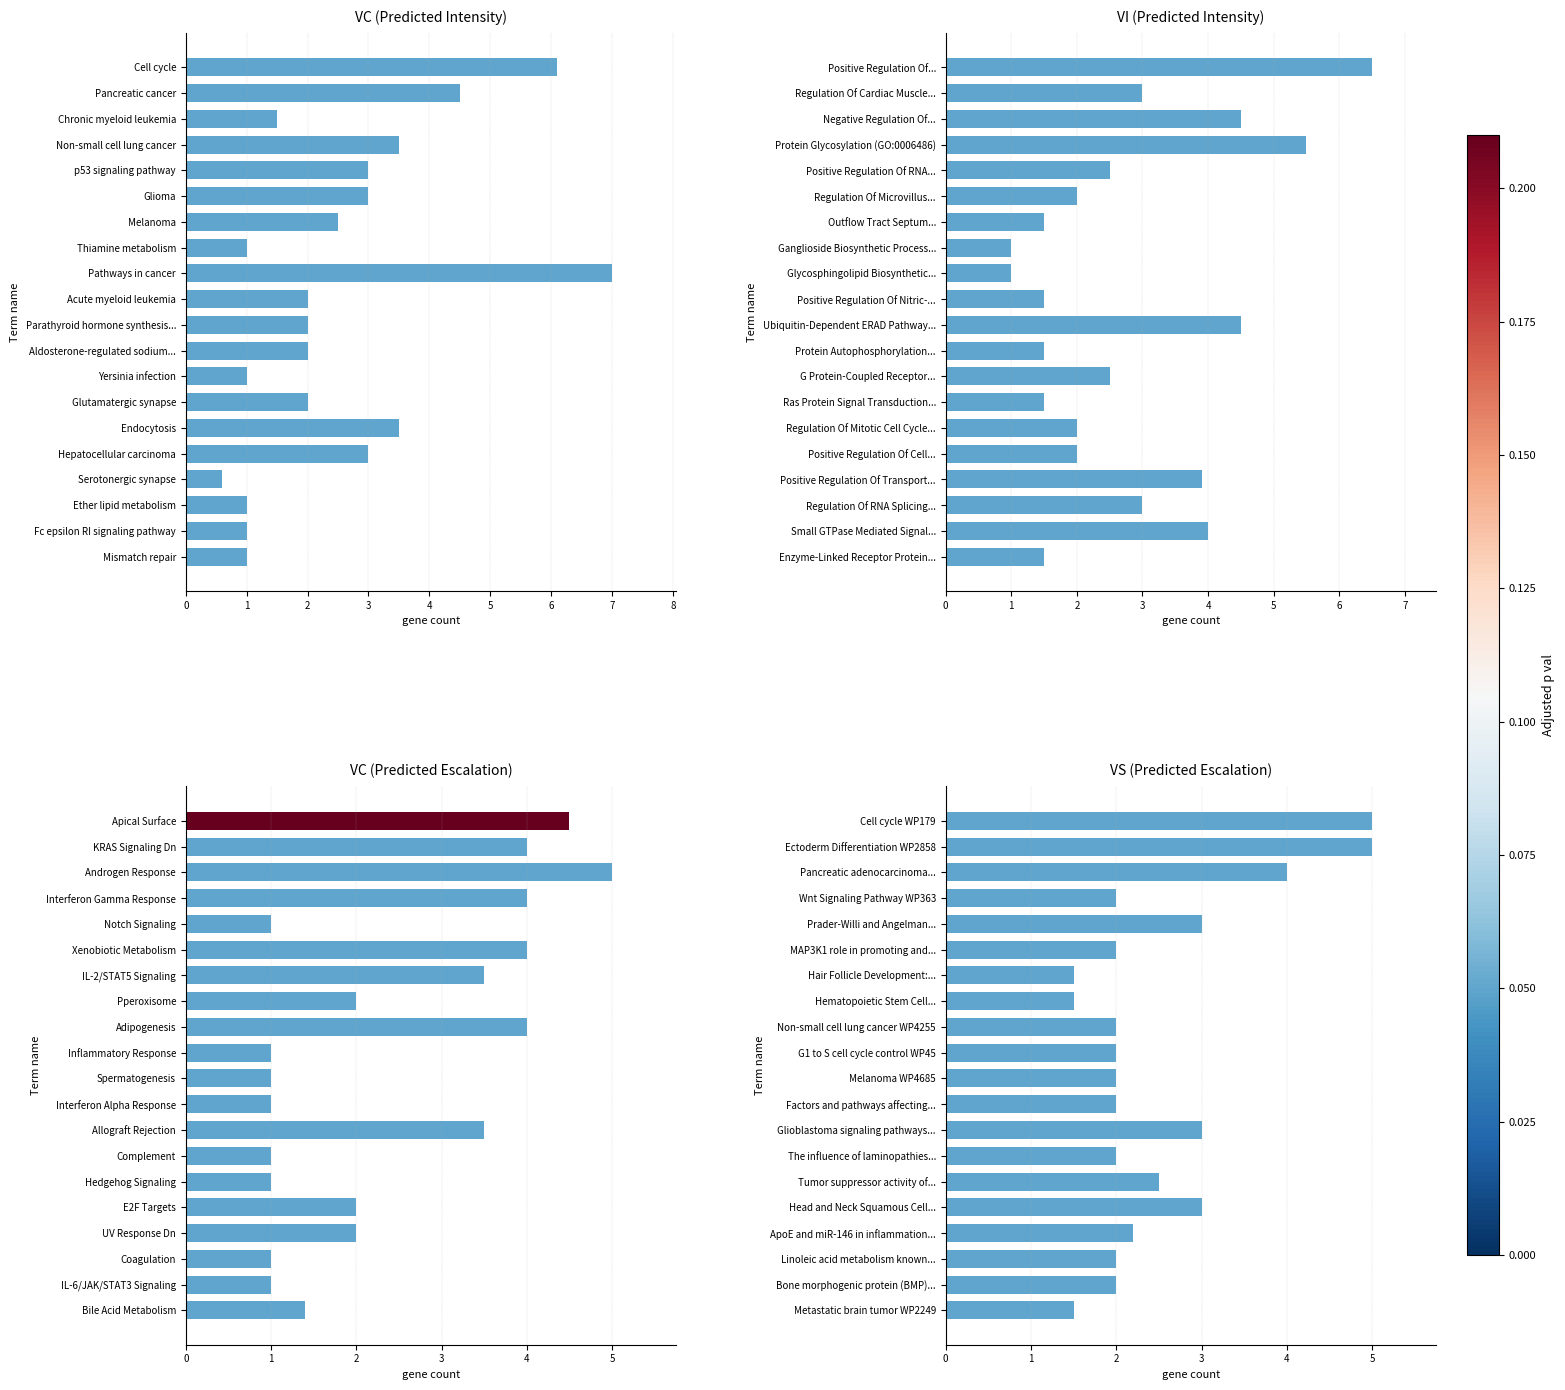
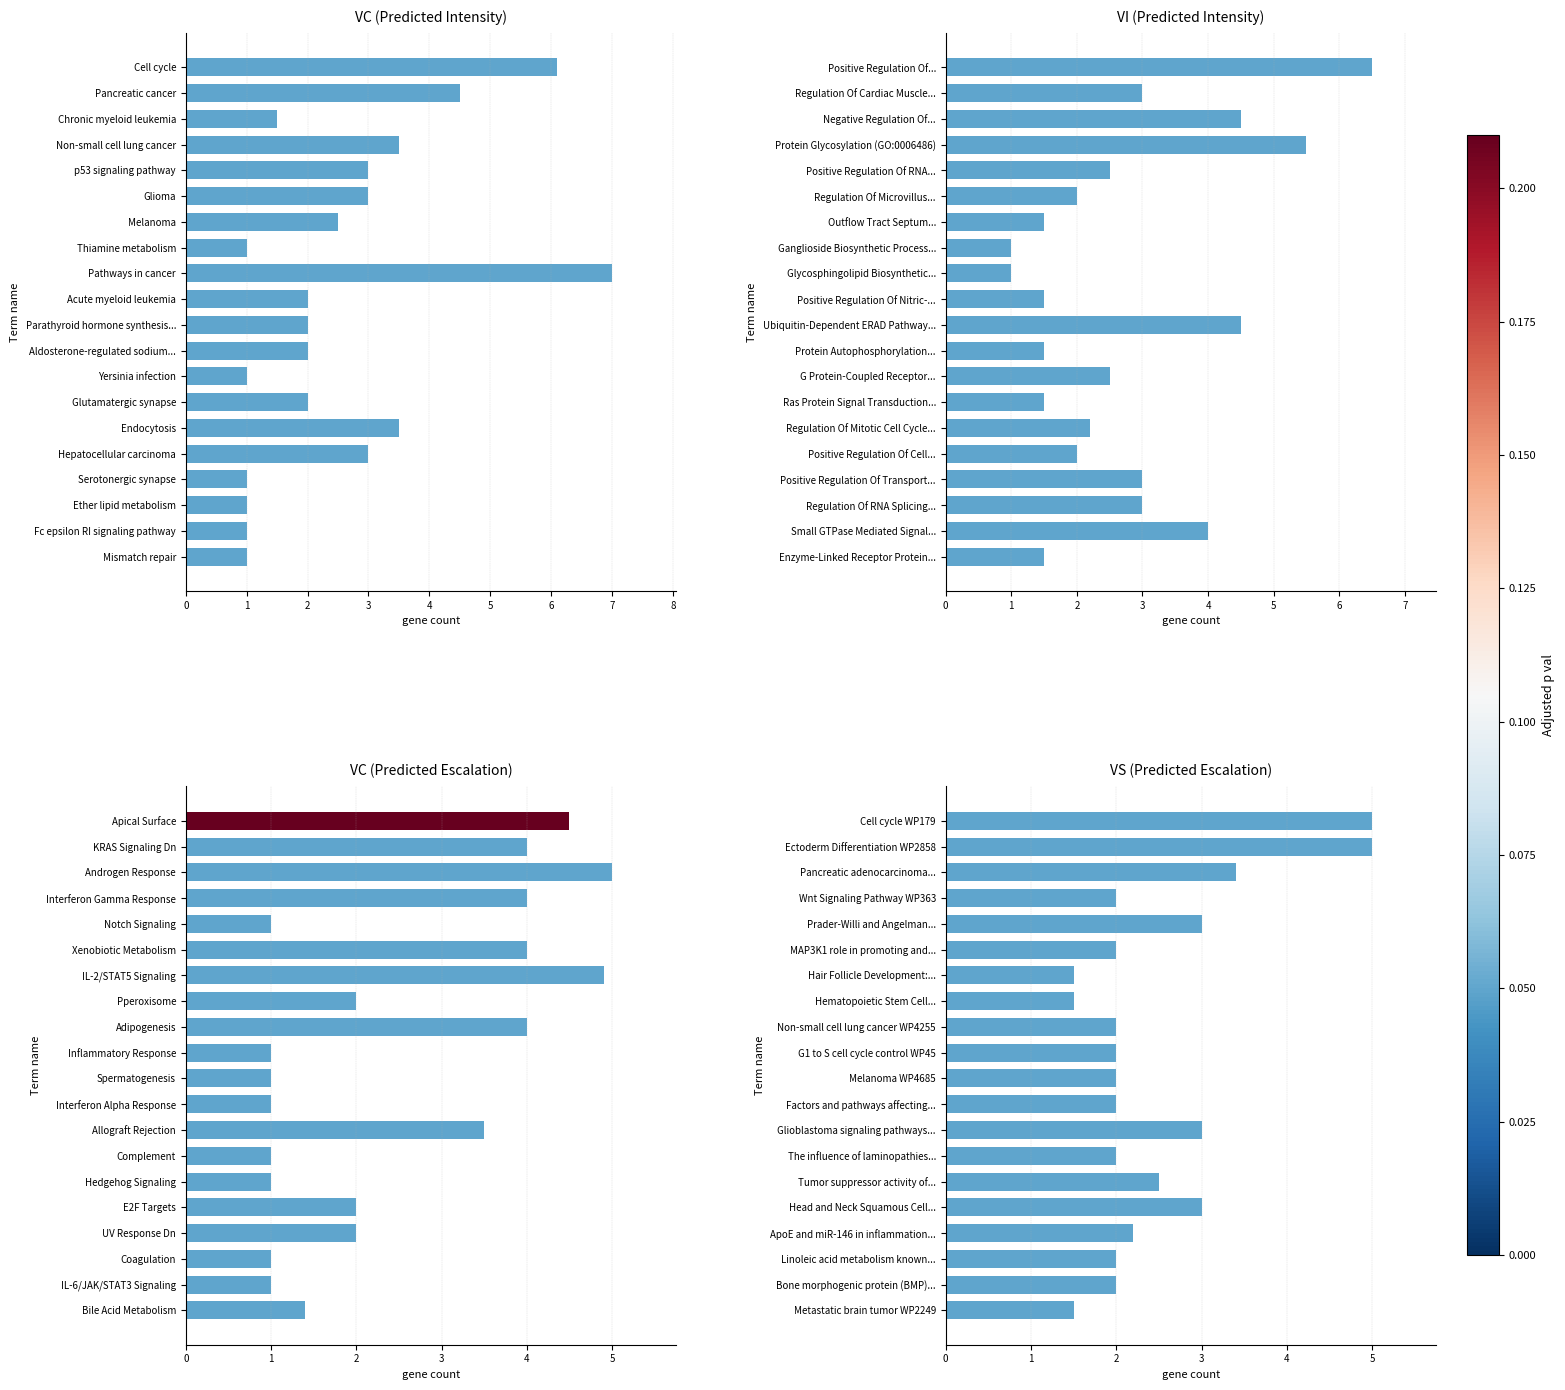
VC (Predicted Intensity), Serotonergic synapse: 0.6 -> 1.0
VI (Predicted Intensity), Regulation Of Mitotic Cell Cycle...: 2.0 -> 2.2
VI (Predicted Intensity), Positive Regulation Of Transport...: 3.9 -> 3.0
VC (Predicted Escalation), IL-2/STAT5 Signaling: 3.5 -> 4.9
VS (Predicted Escalation), Pancreatic adenocarcinoma...: 4.0 -> 3.4
